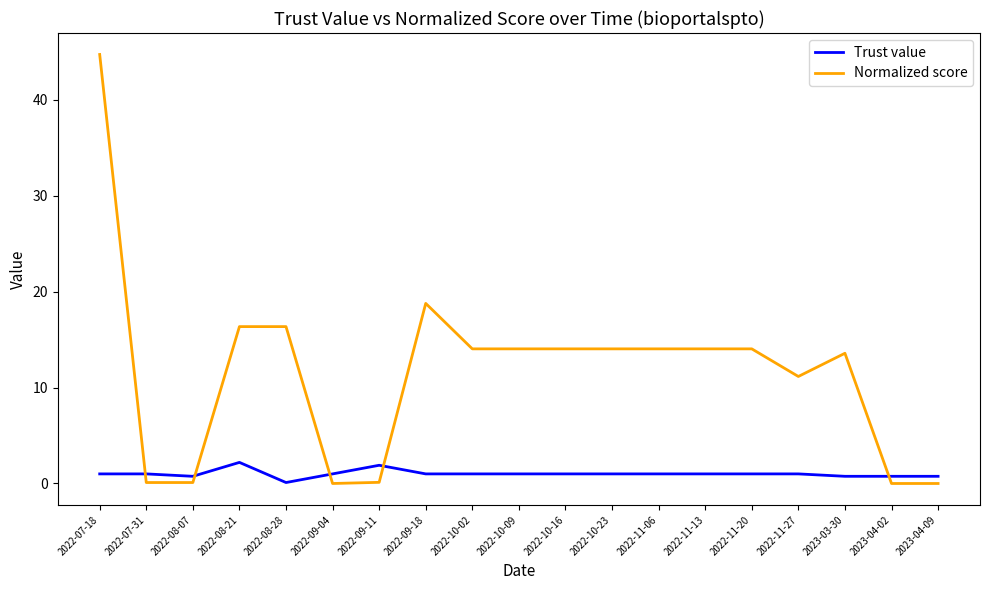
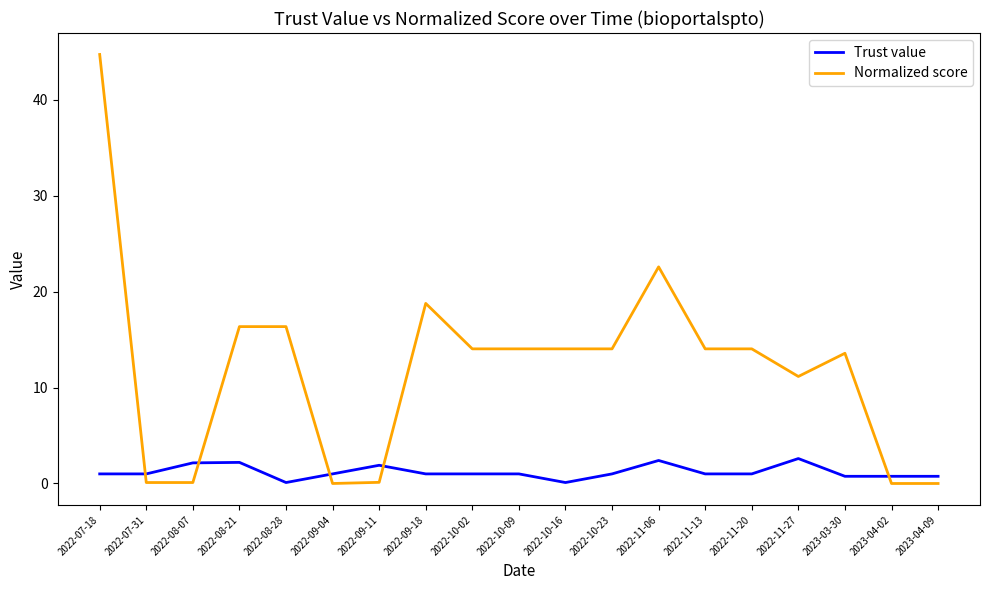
Trust value, 2022-08-07: 1 -> 2
Trust value, 2022-10-16: 1 -> 0
Trust value, 2022-11-06: 1 -> 2
Normalized score, 2022-11-06: 14 -> 23
Trust value, 2022-11-27: 1 -> 3
